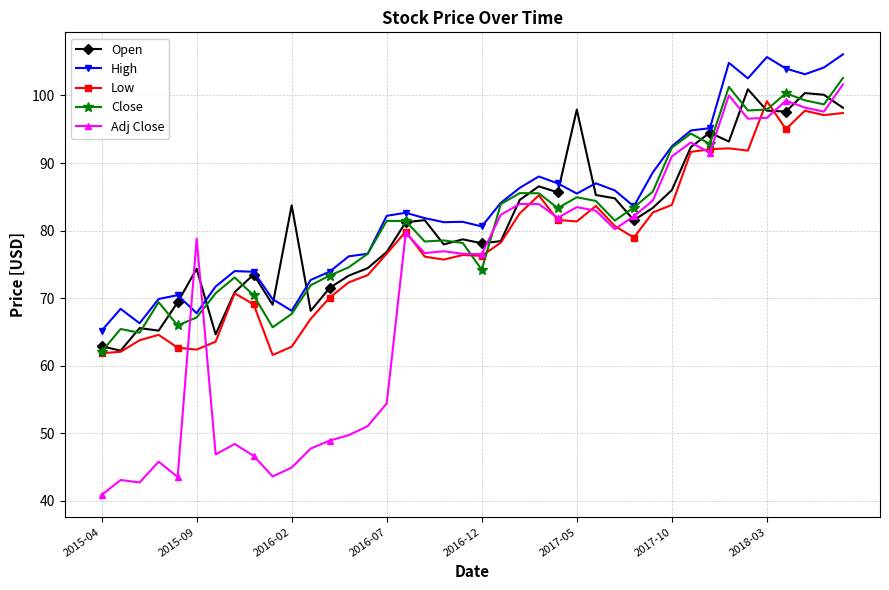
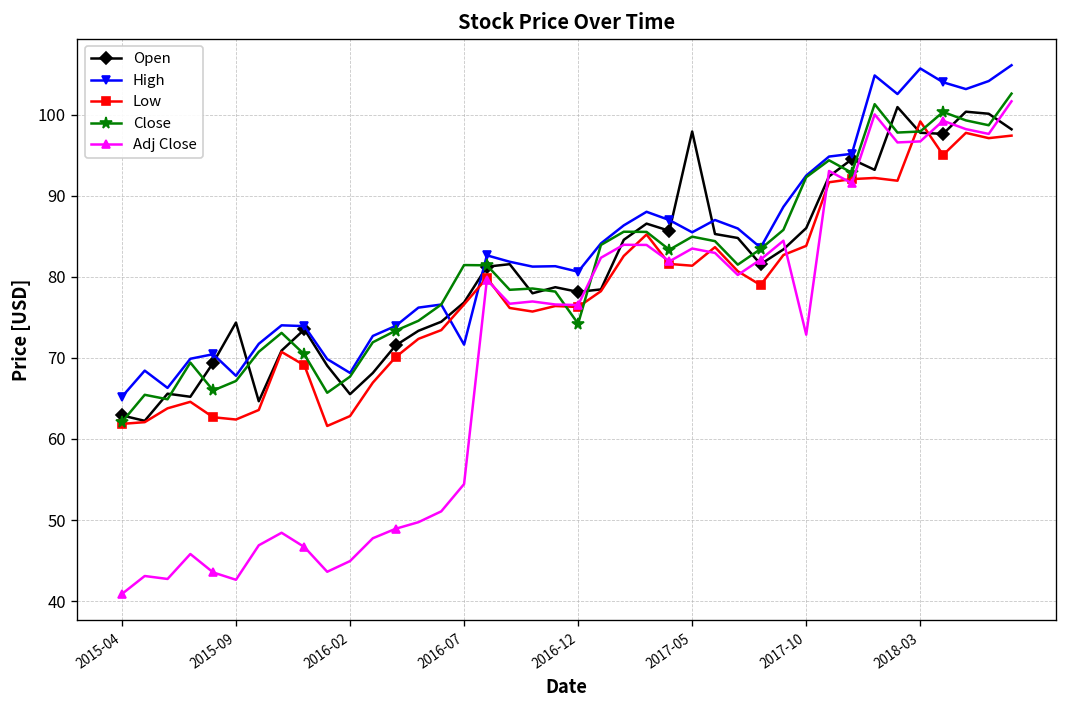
Adj Close, 2015-09: 79 -> 43
Open, 2016-02: 84 -> 66
High, 2016-07: 82 -> 72
Adj Close, 2017-10: 91 -> 73
